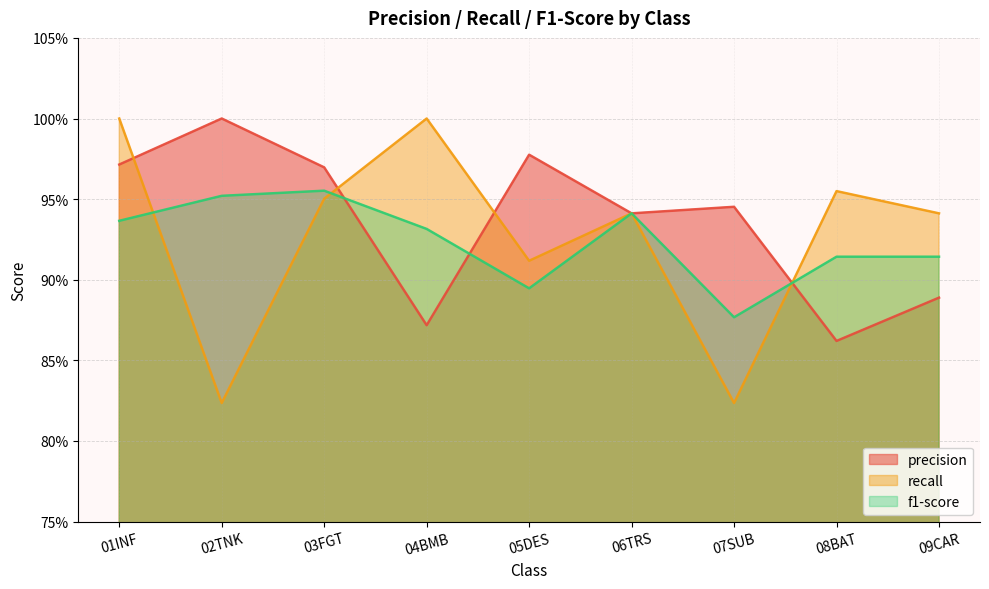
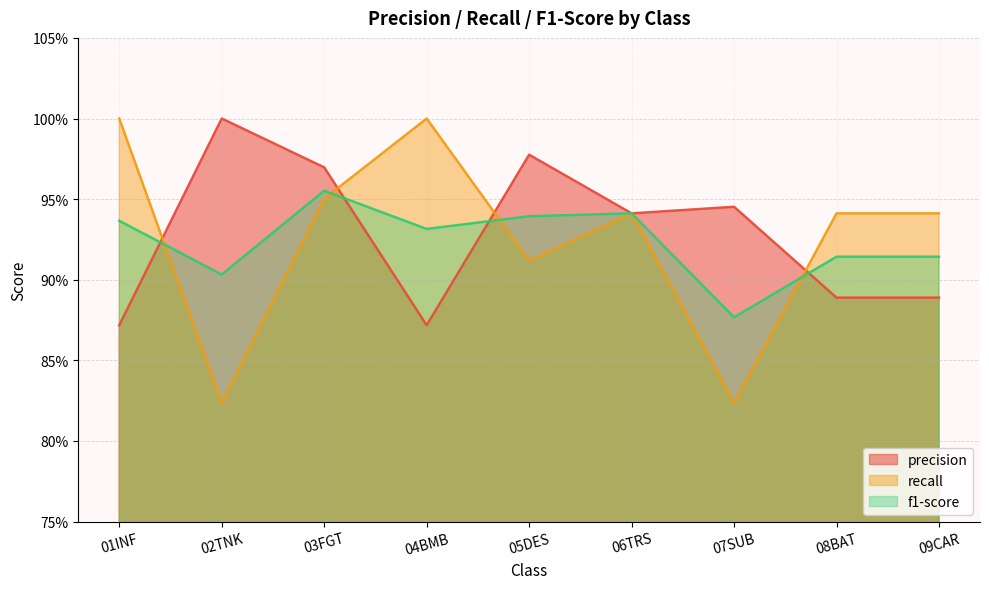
precision, 01INF: 97.1% -> 87.2%
f1-score, 02TNK: 95.2% -> 90.3%
f1-score, 05DES: 89.5% -> 93.9%
precision, 08BAT: 86.2% -> 88.9%
recall, 08BAT: 95.5% -> 94.1%
